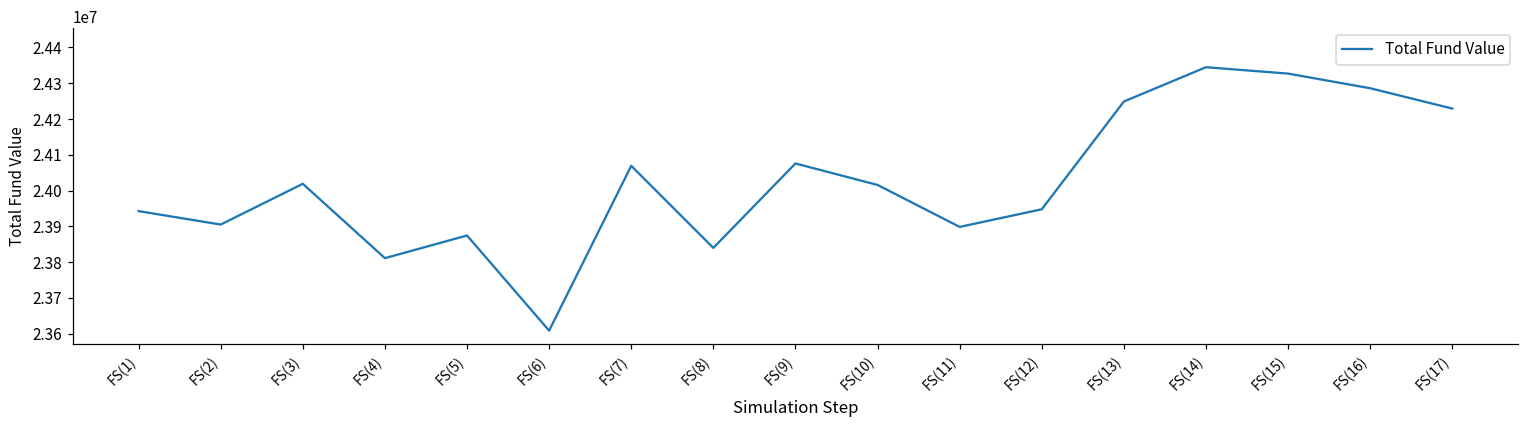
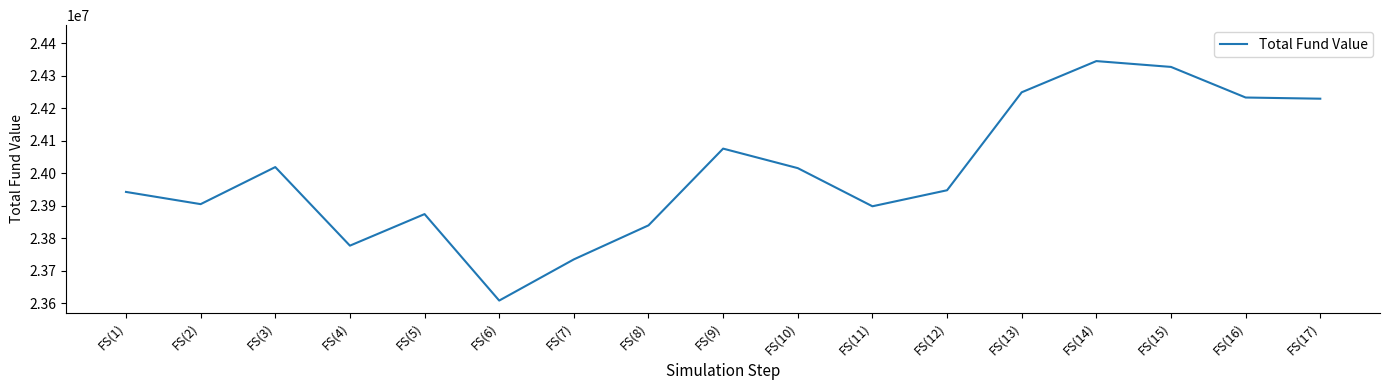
FS(4): 23810000 -> 23780000
FS(7): 24070000 -> 23740000
FS(16): 24290000 -> 24230000
